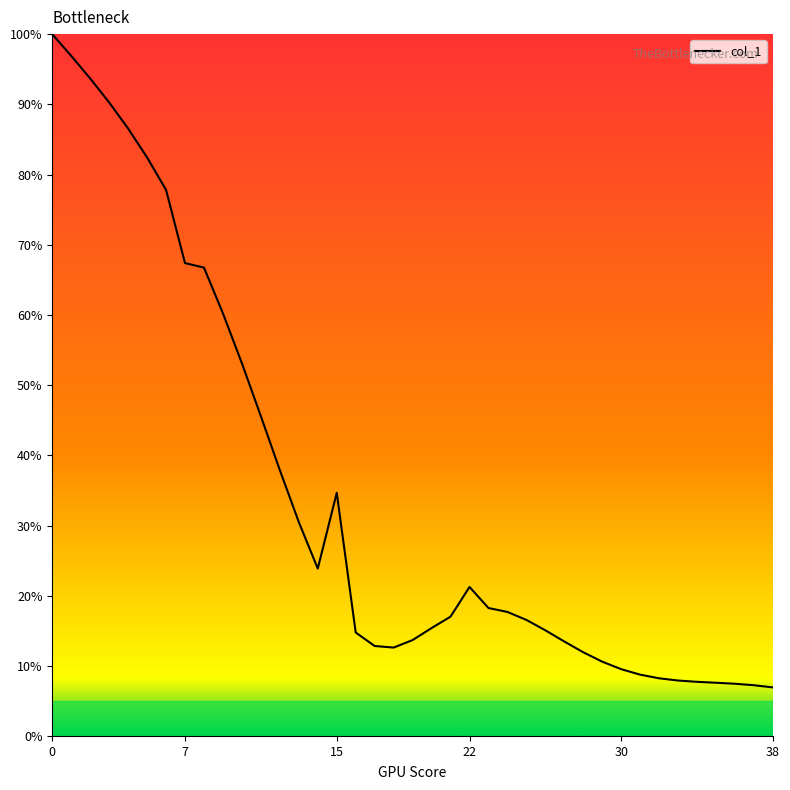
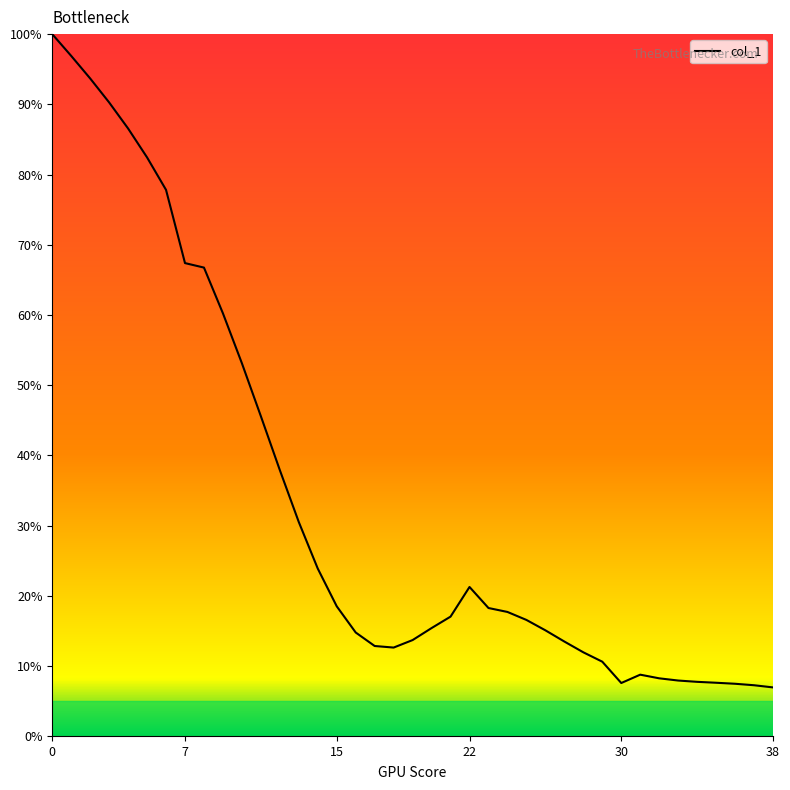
15: 35% -> 19%
30: 10% -> 8%
